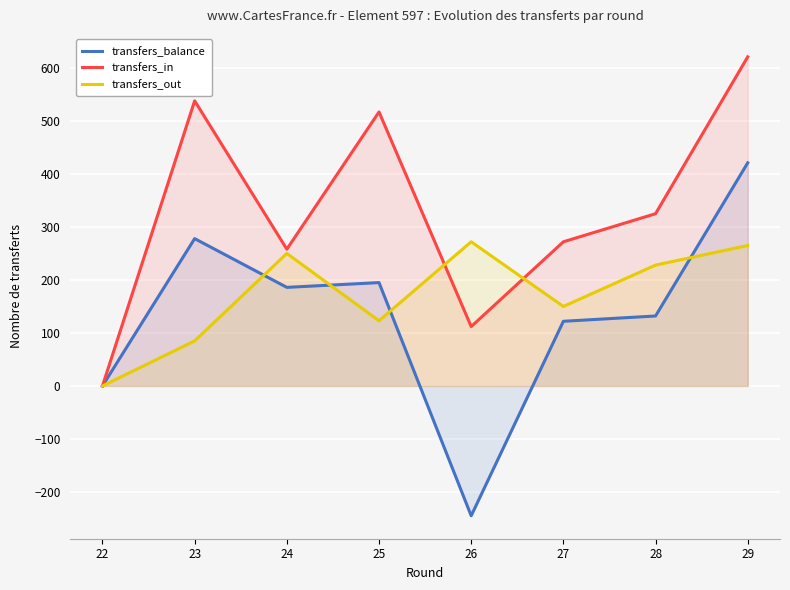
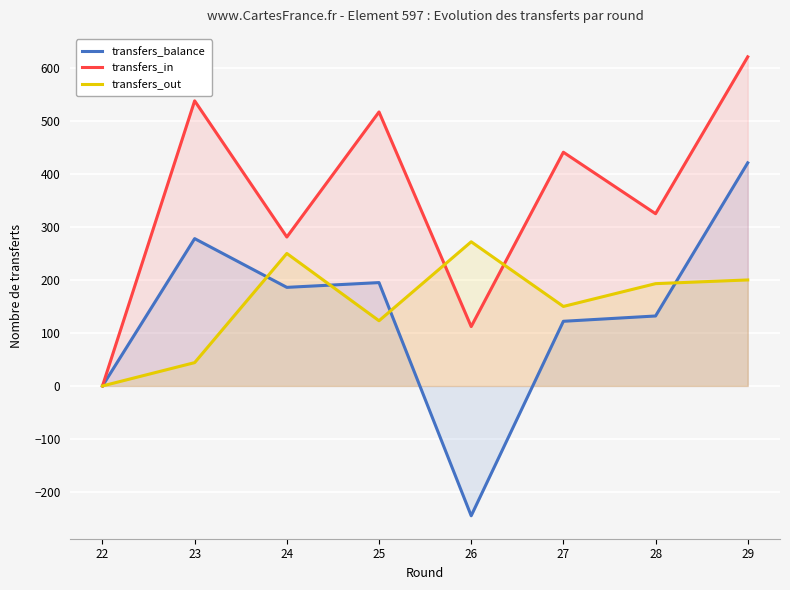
transfers_out, 23: 90 -> 40
transfers_in, 24: 260 -> 280
transfers_in, 27: 270 -> 440
transfers_out, 28: 230 -> 190
transfers_out, 29: 270 -> 200
